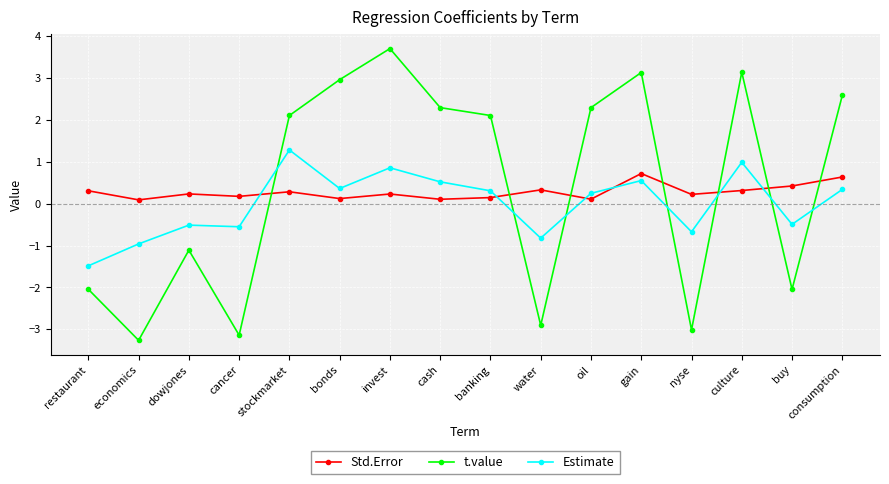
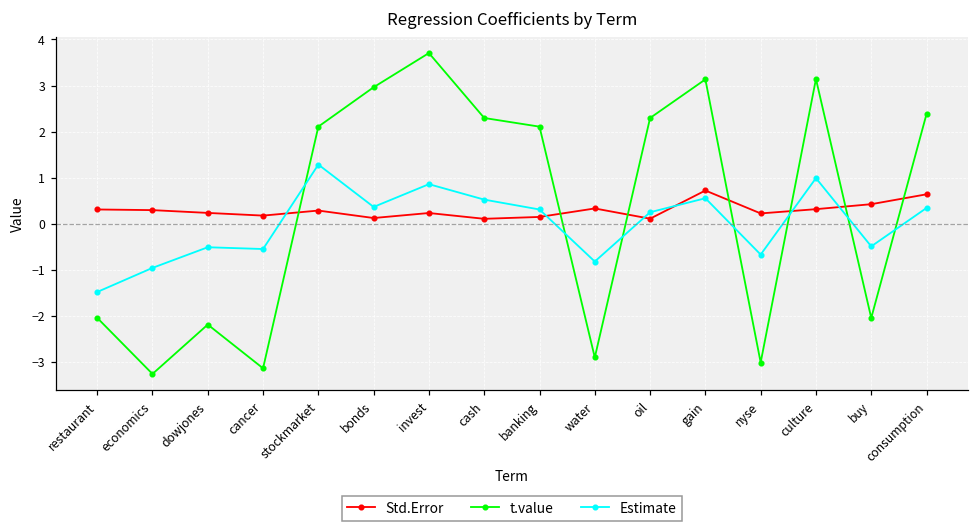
Std.Error, economics: 0.1 -> 0.3
t.value, dowjones: -1.1 -> -2.2
t.value, consumption: 2.6 -> 2.4
